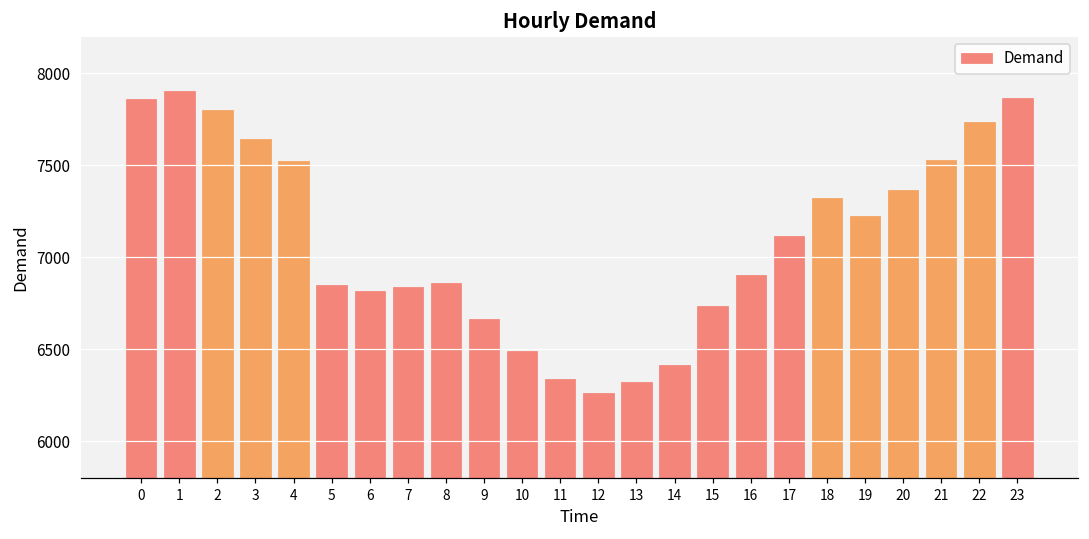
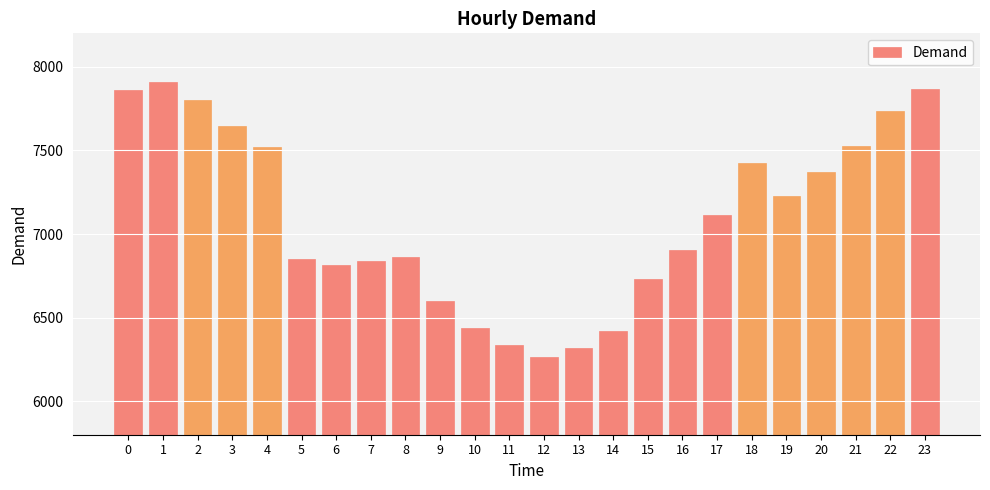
9: 6670 -> 6600
10: 6490 -> 6440
18: 7320 -> 7430
